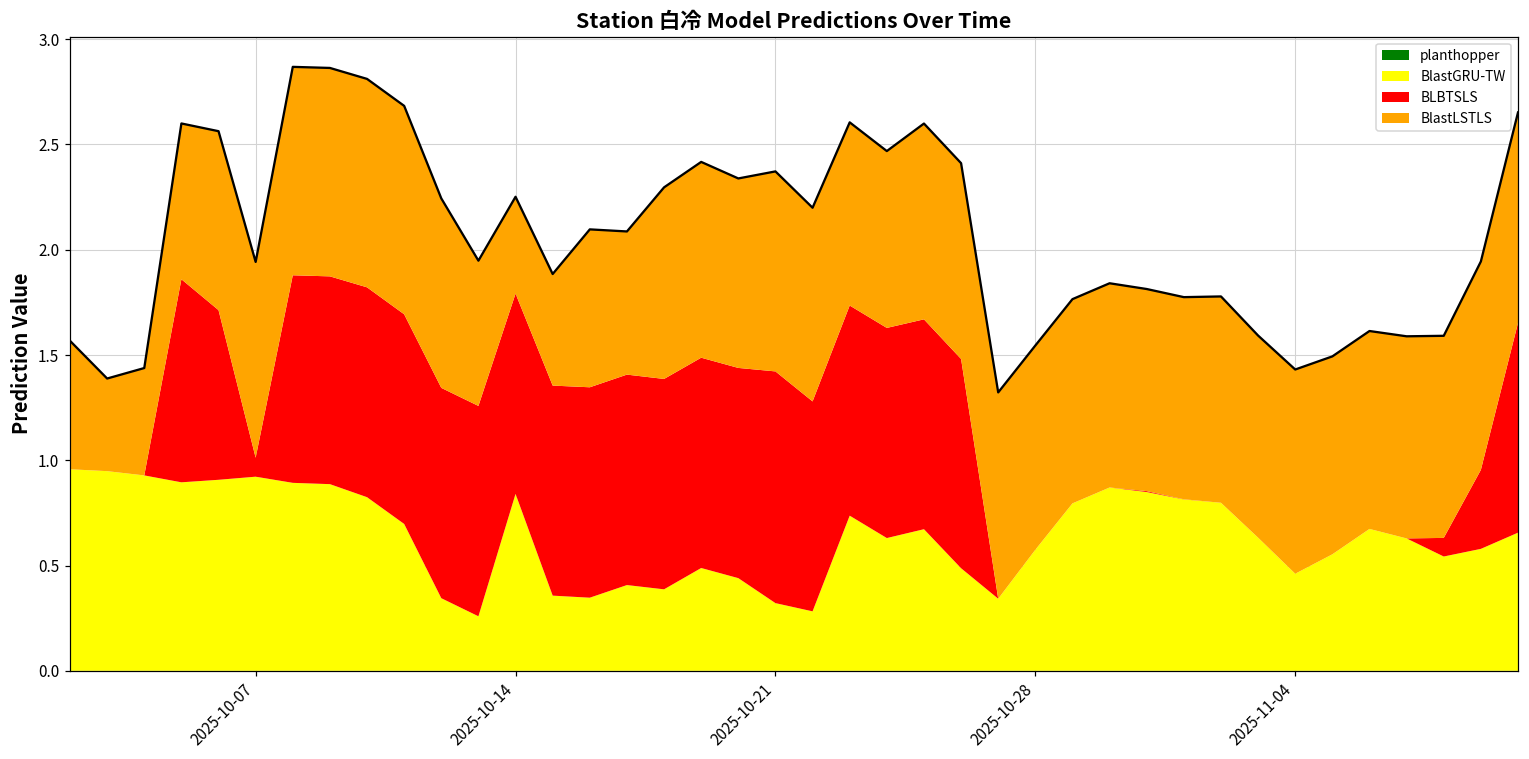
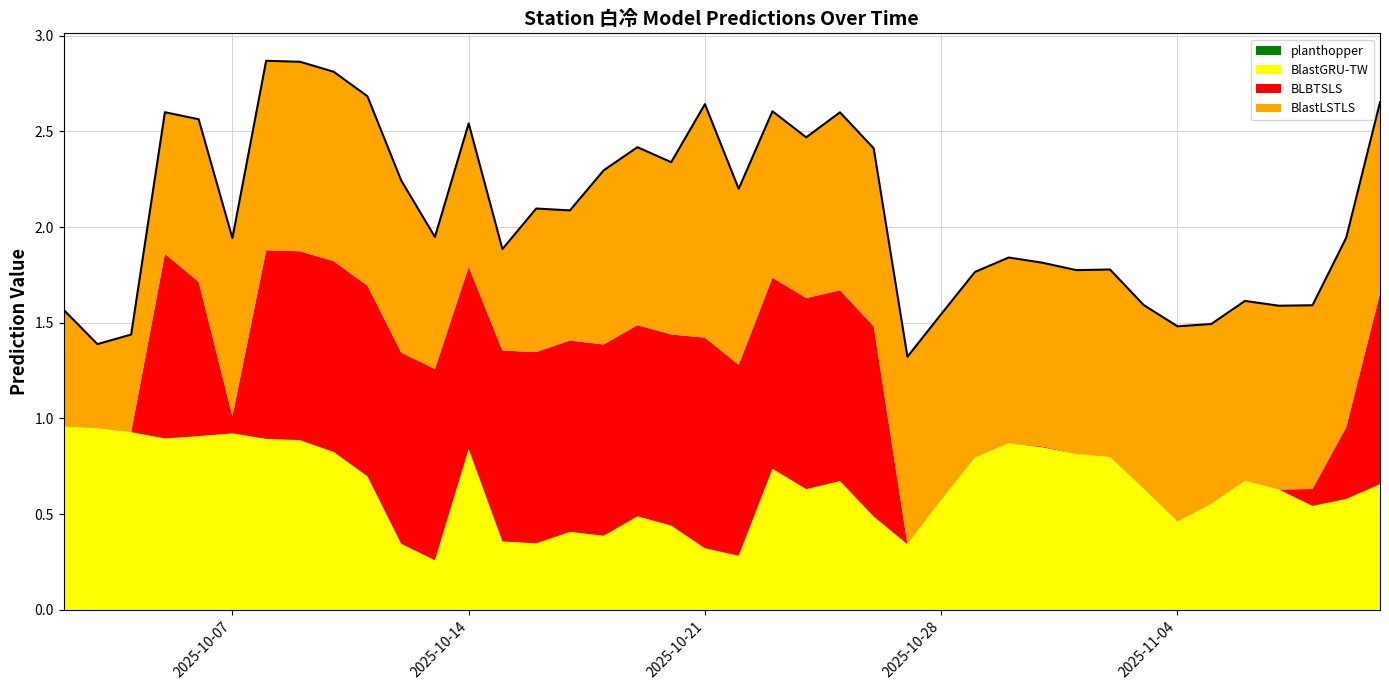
BlastLSTLS, 2025-10-14: 0.46 -> 0.75
BlastLSTLS, 2025-10-21: 0.95 -> 1.22
BlastLSTLS, 2025-11-04: 0.97 -> 1.02
